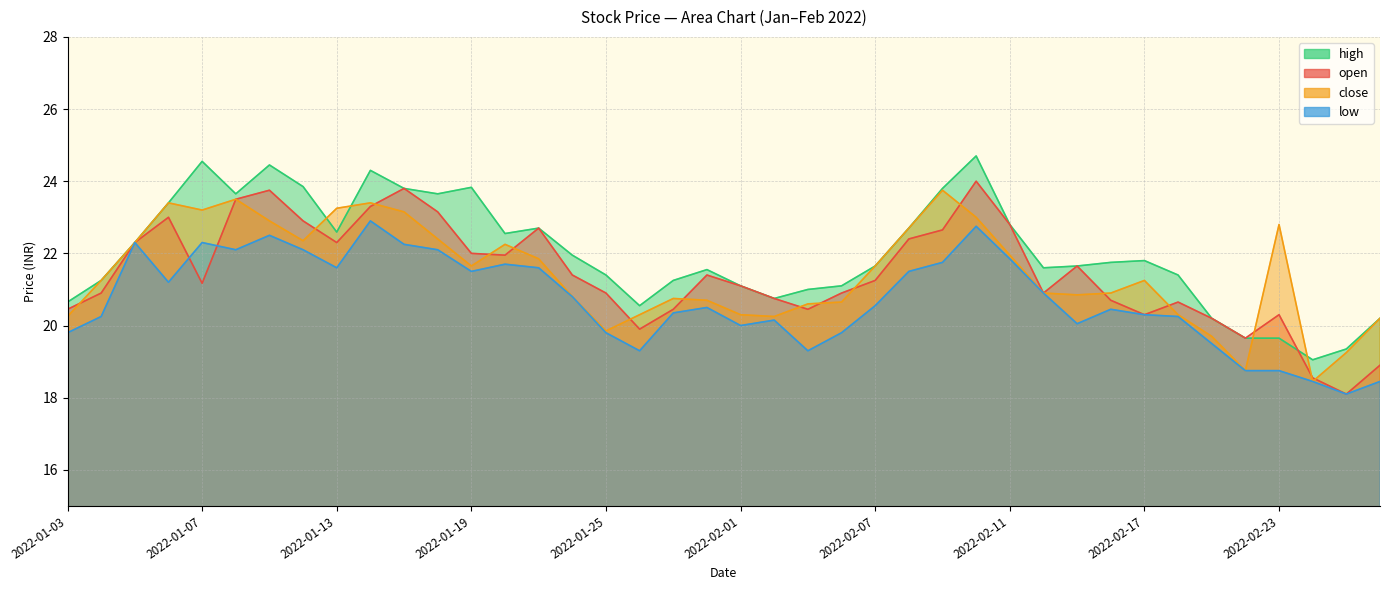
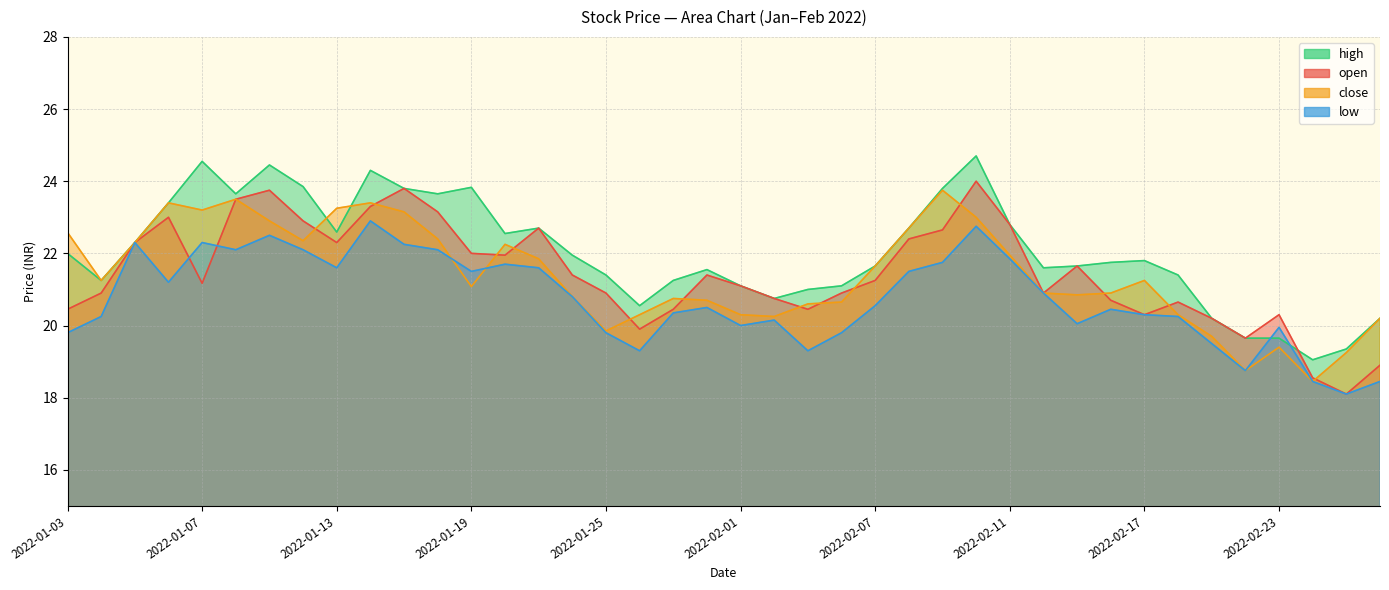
high, 2022-01-03: 20.7 -> 22.0
close, 2022-01-03: 20.3 -> 22.6
close, 2022-01-19: 21.7 -> 21.1
close, 2022-02-23: 22.8 -> 19.4
low, 2022-02-23: 18.8 -> 20.0
